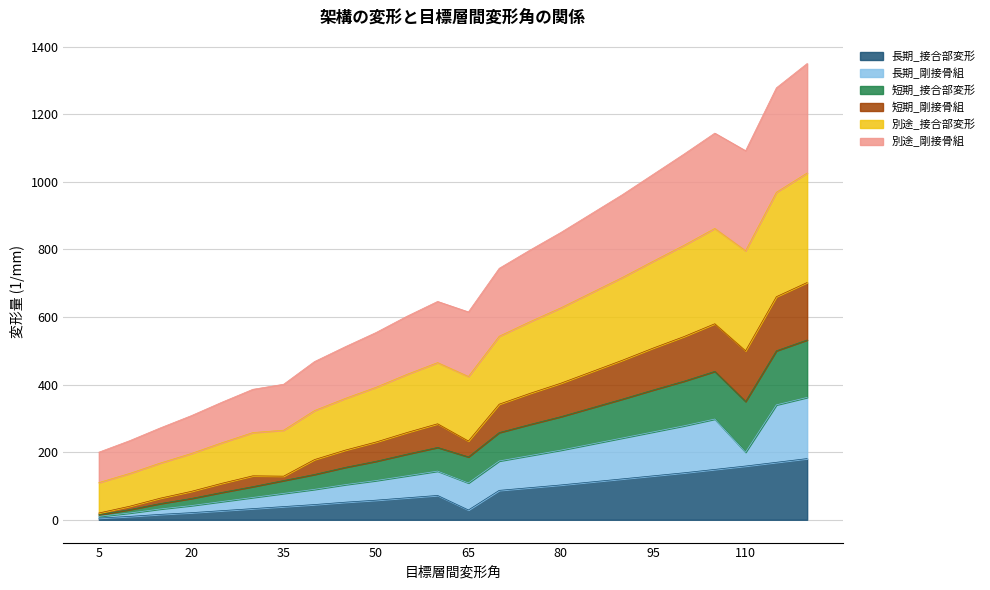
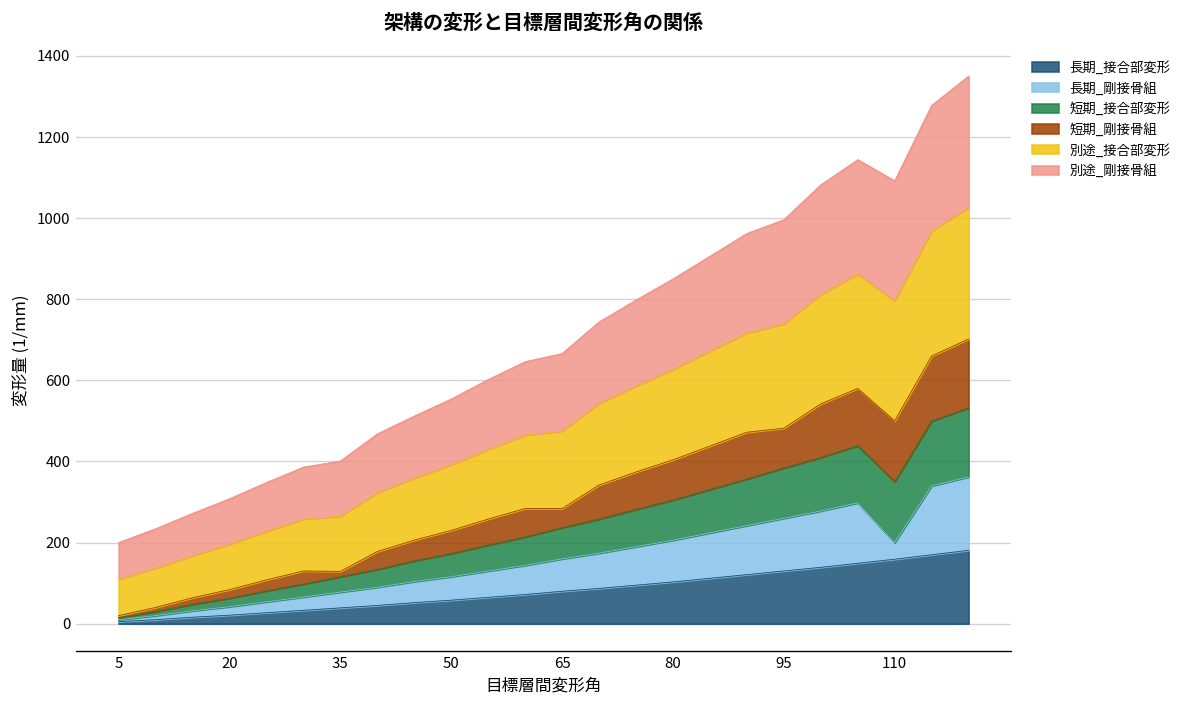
長期_接合部変形, 65: 30 -> 80
短期_剛接骨組, 95: 120 -> 100
